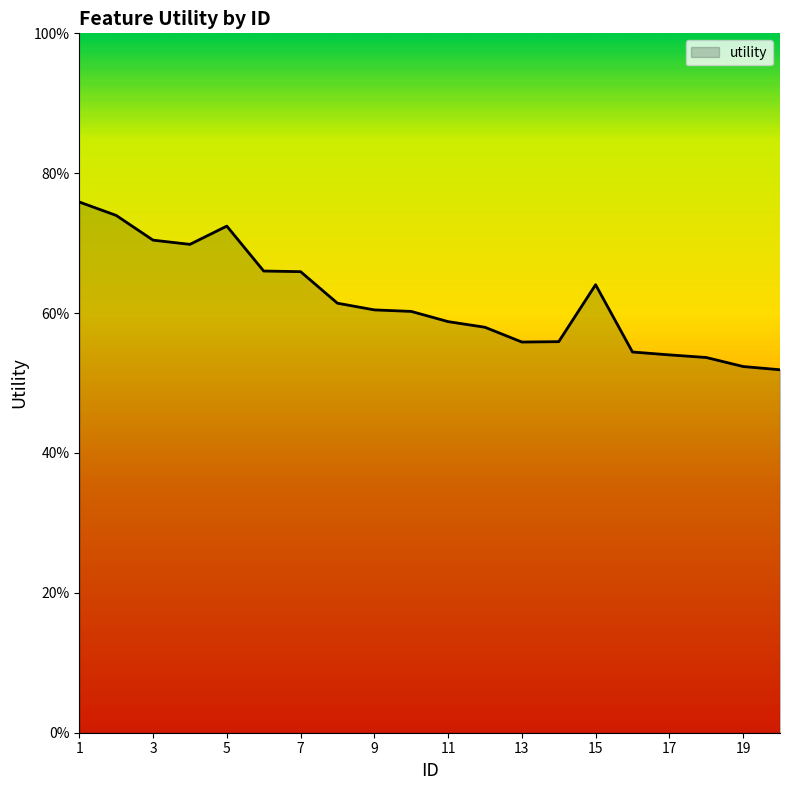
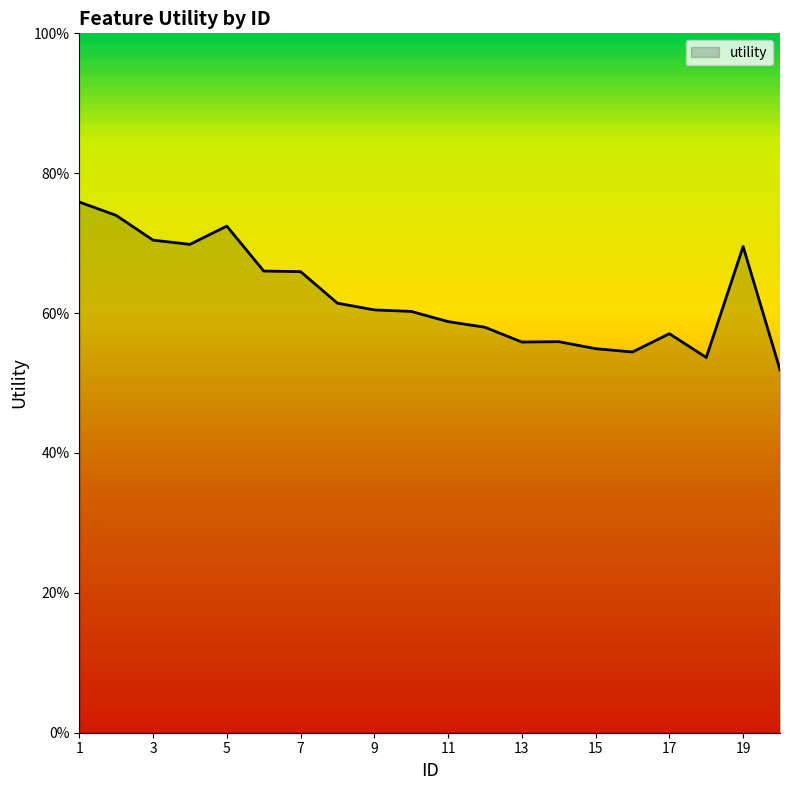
15: 64% -> 55%
17: 54% -> 57%
19: 52% -> 70%
